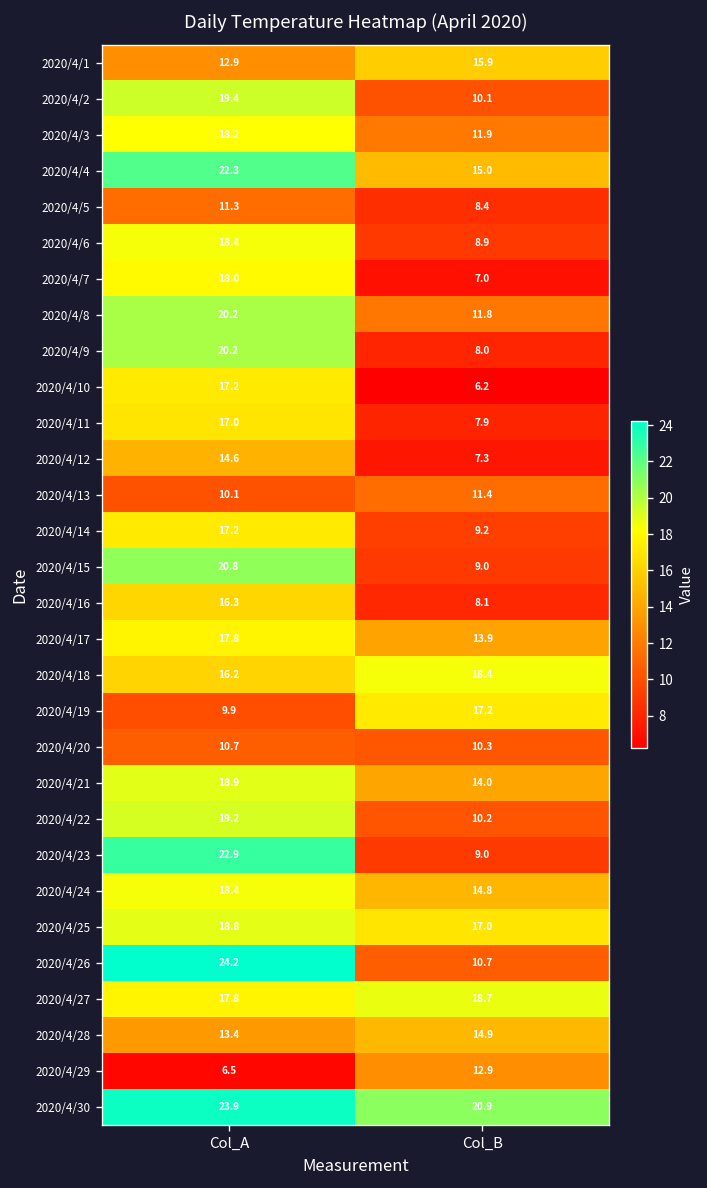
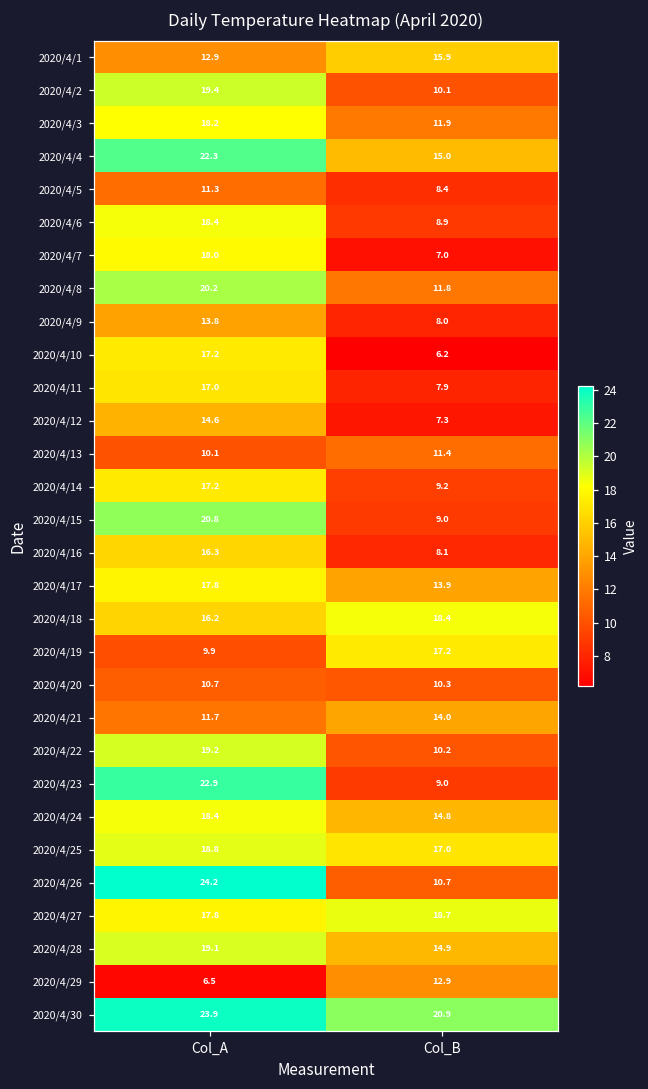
2020/4/9, Col_A: 20.2 -> 13.8
2020/4/21, Col_A: 18.9 -> 11.7
2020/4/28, Col_A: 13.4 -> 19.1
